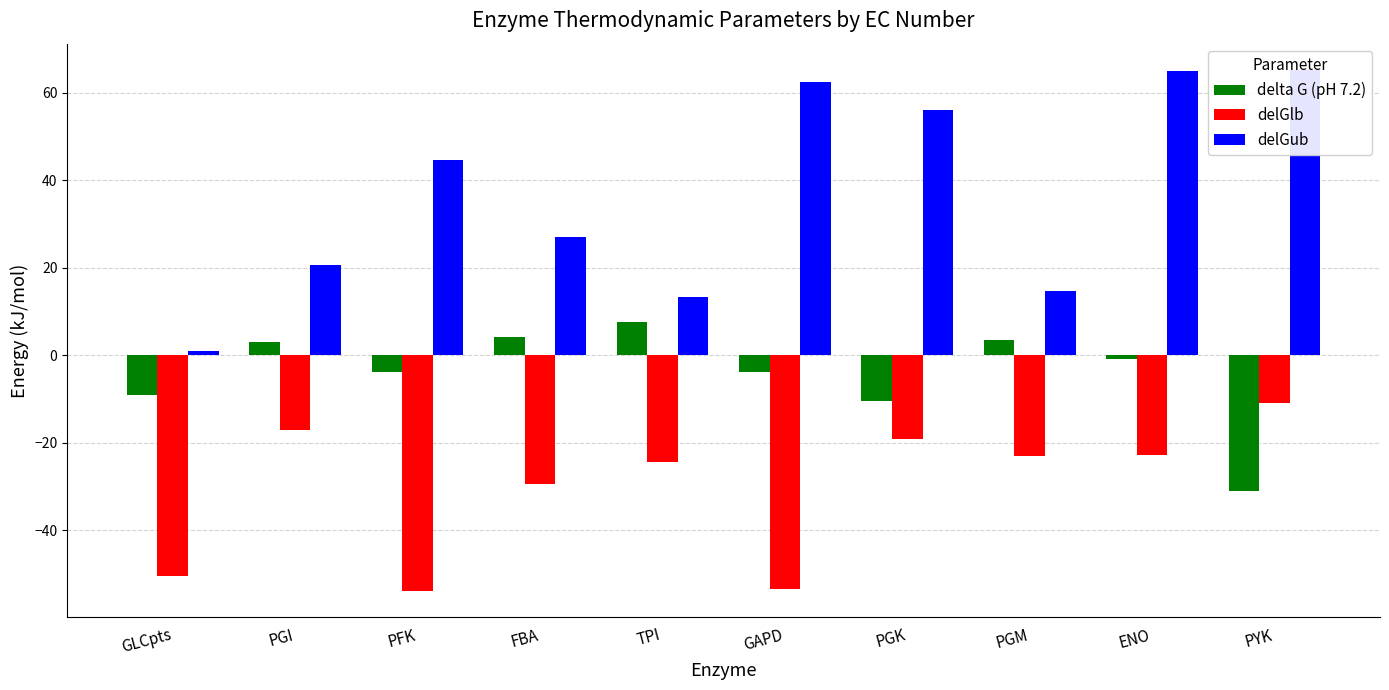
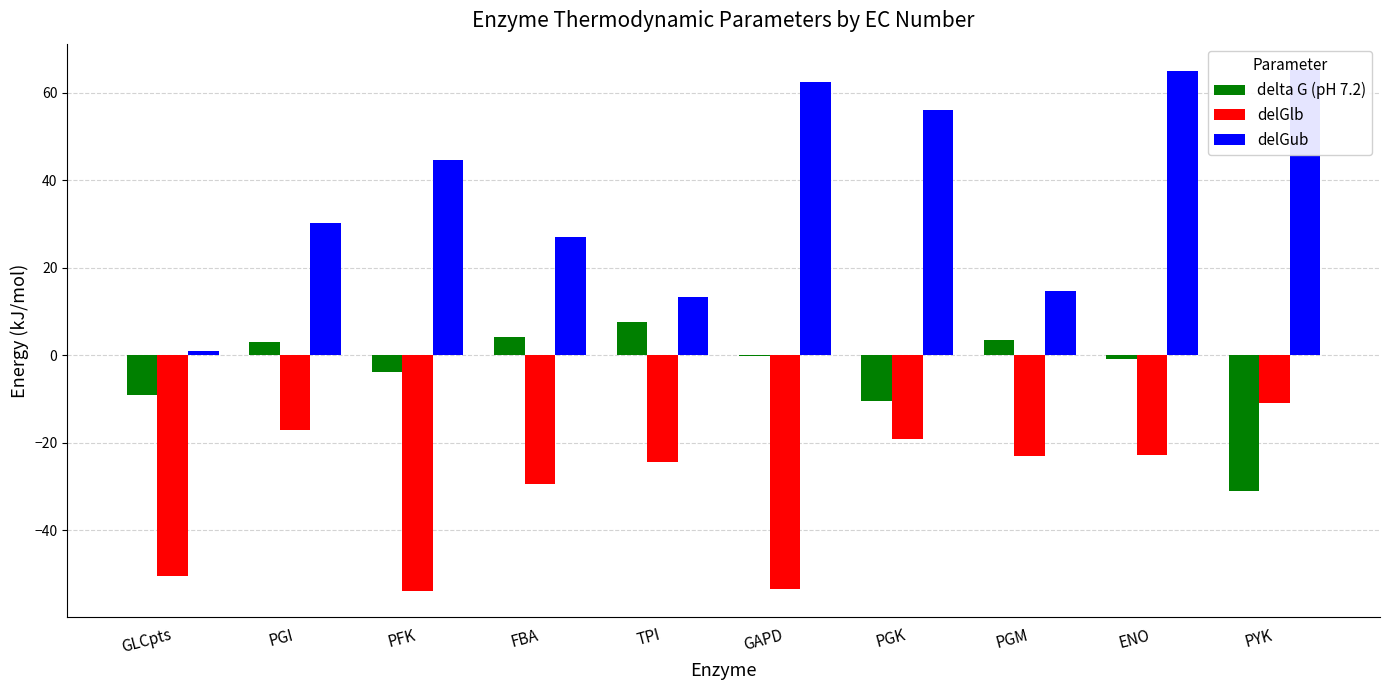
delGub, PGI: 21 -> 30
delta G (pH 7.2), GAPD: -4 -> 0
